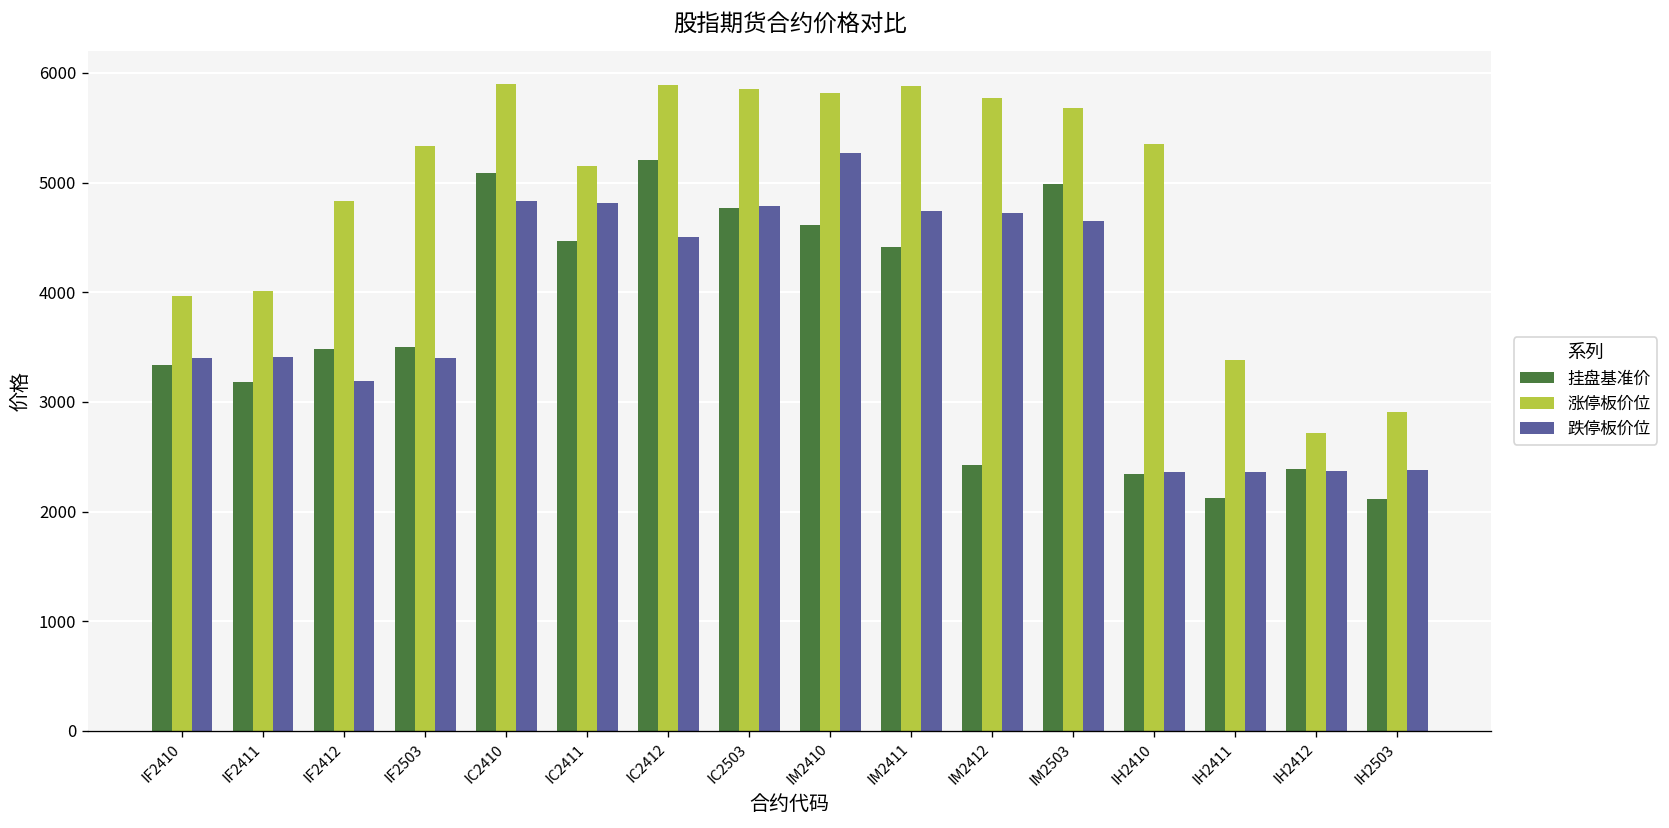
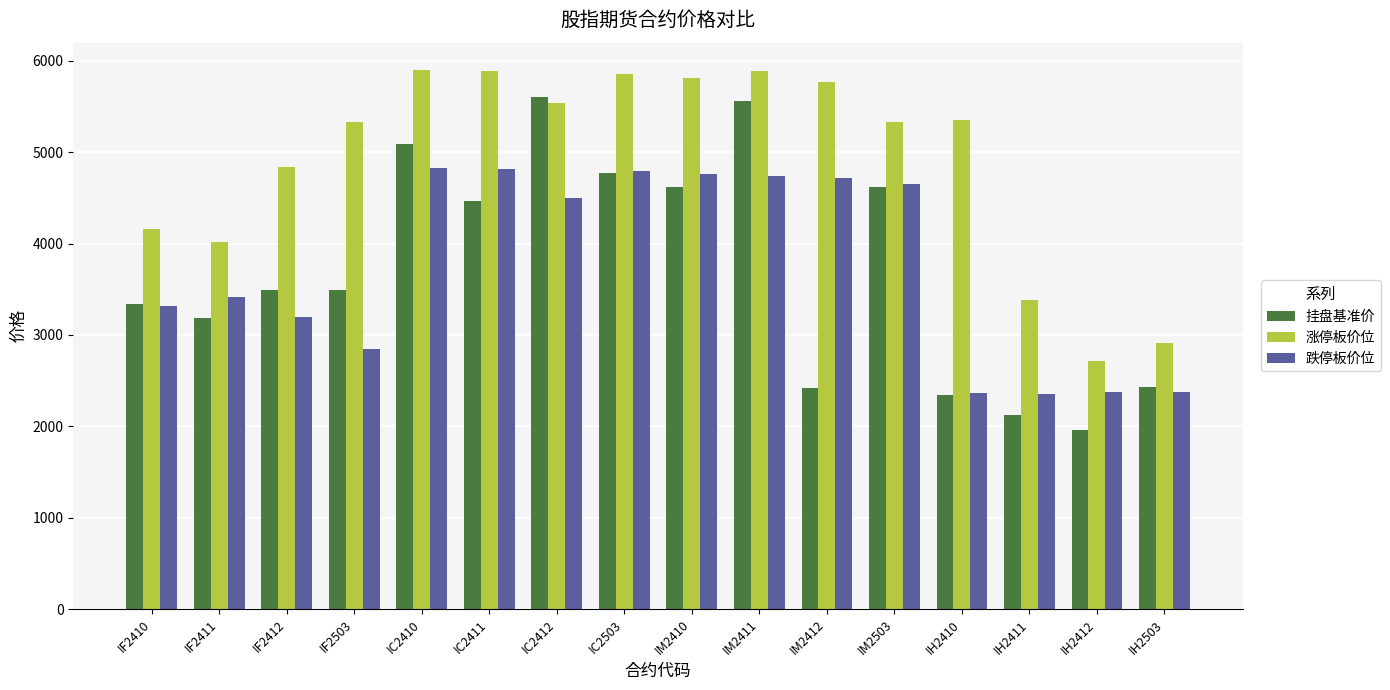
涨停板价位, IF2410: 4000 -> 4200
跌停板价位, IF2410: 3400 -> 3300
跌停板价位, IF2503: 3400 -> 2800
涨停板价位, IC2411: 5200 -> 5900
挂盘基准价, IC2412: 5200 -> 5600
涨停板价位, IC2412: 5900 -> 5500
跌停板价位, IM2410: 5300 -> 4800
挂盘基准价, IM2411: 4400 -> 5600
挂盘基准价, IM2503: 5000 -> 4600
涨停板价位, IM2503: 5700 -> 5300
挂盘基准价, IH2412: 2400 -> 2000
挂盘基准价, IH2503: 2100 -> 2400
